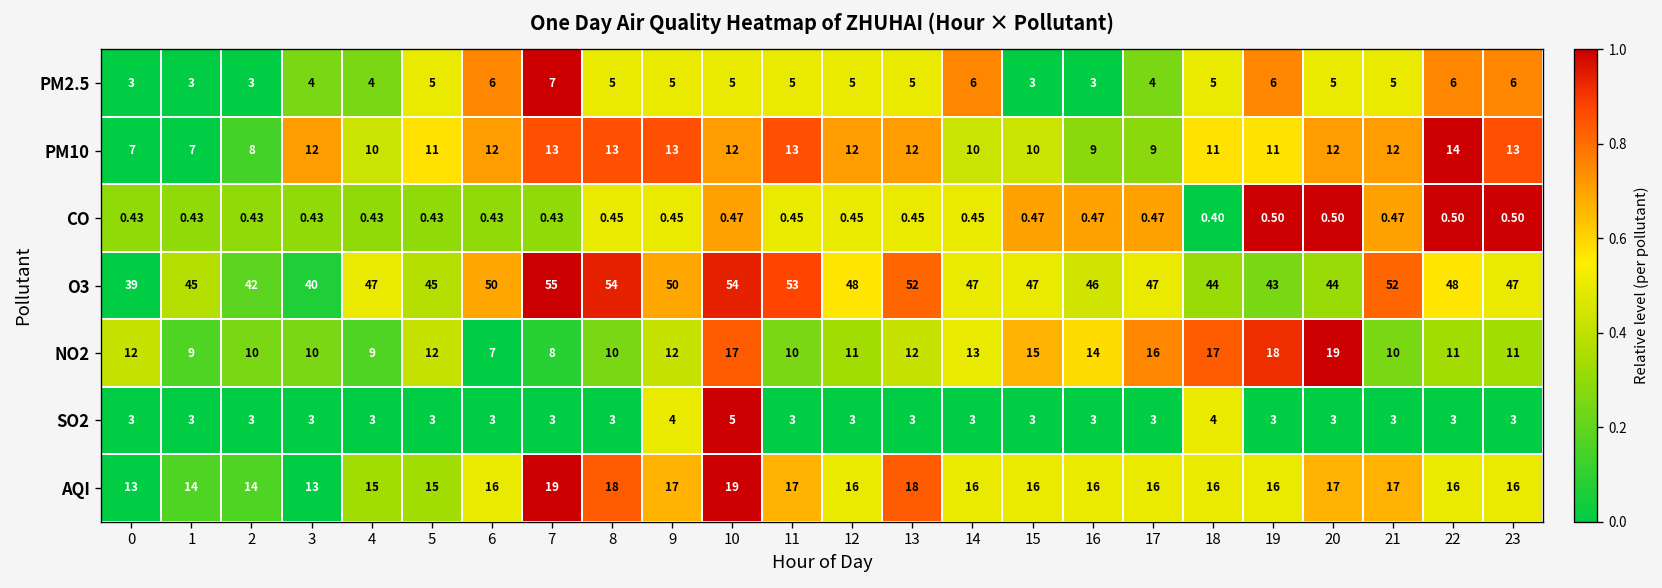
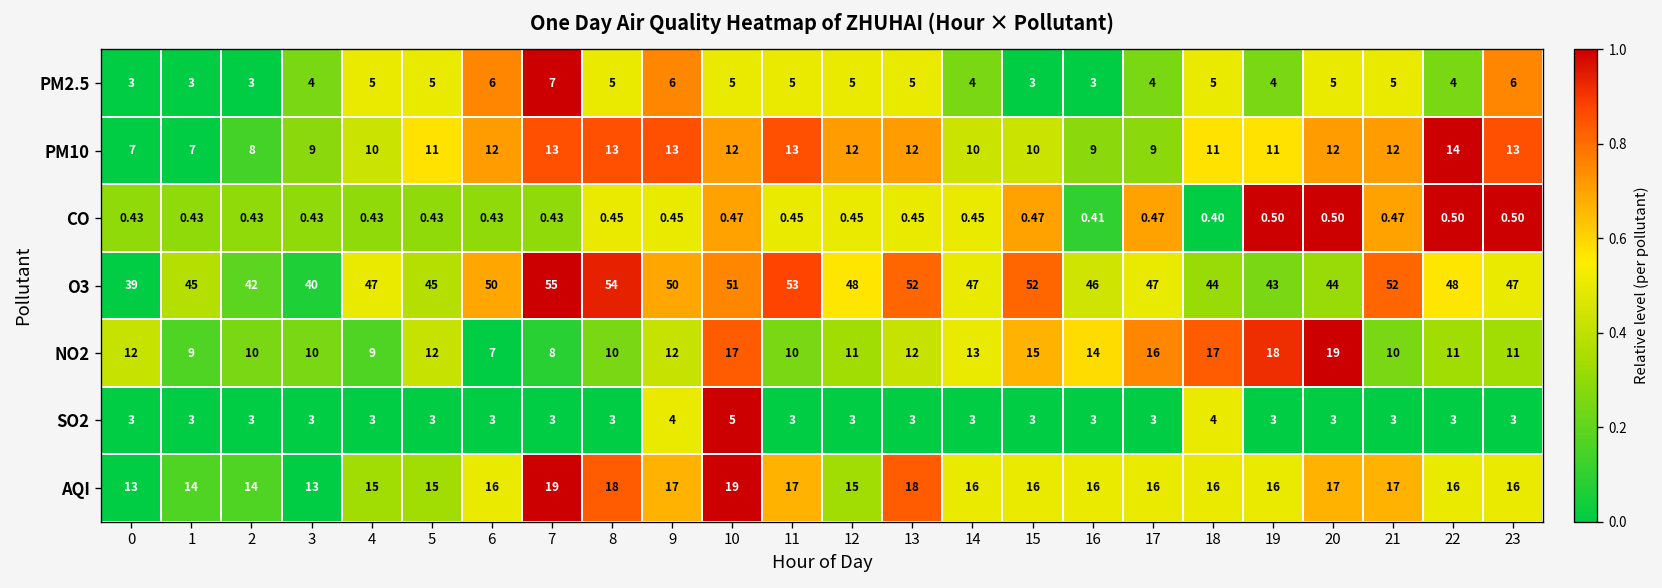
PM2.5, 4: 4 -> 5
PM2.5, 9: 5 -> 6
PM2.5, 14: 6 -> 4
PM2.5, 19: 6 -> 4
PM2.5, 22: 6 -> 4
PM10, 3: 12 -> 9
CO, 16: 0.47 -> 0.41
O3, 10: 54 -> 51
O3, 15: 47 -> 52
AQI, 12: 16 -> 15
